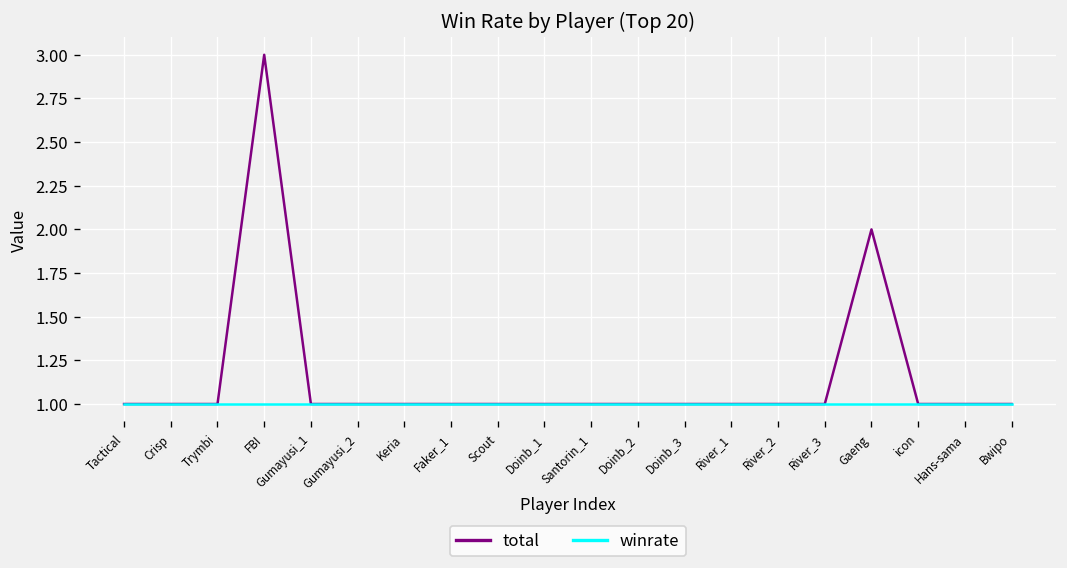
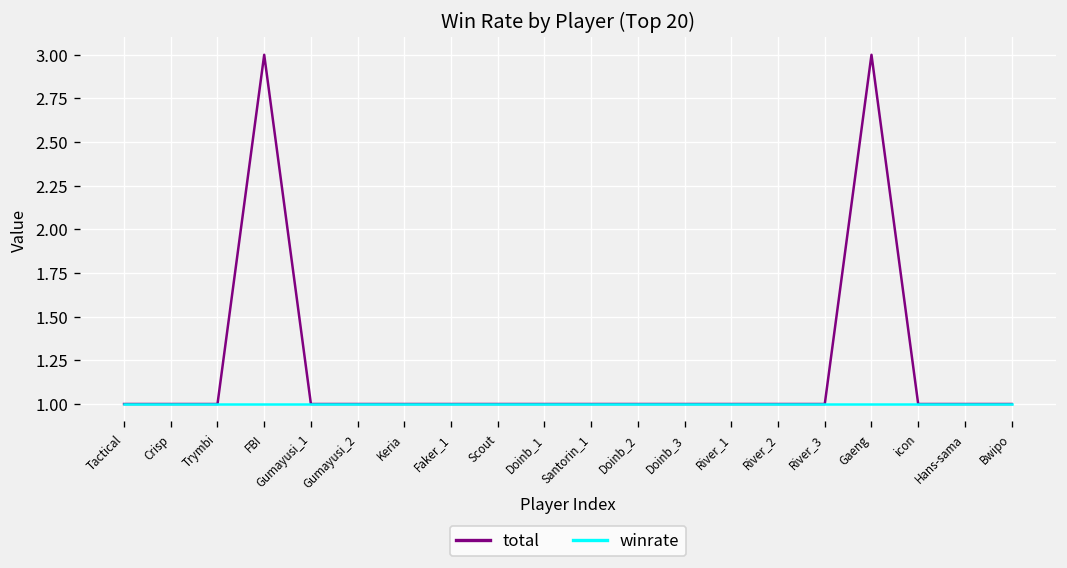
total, Gaeng: 2 -> 3
